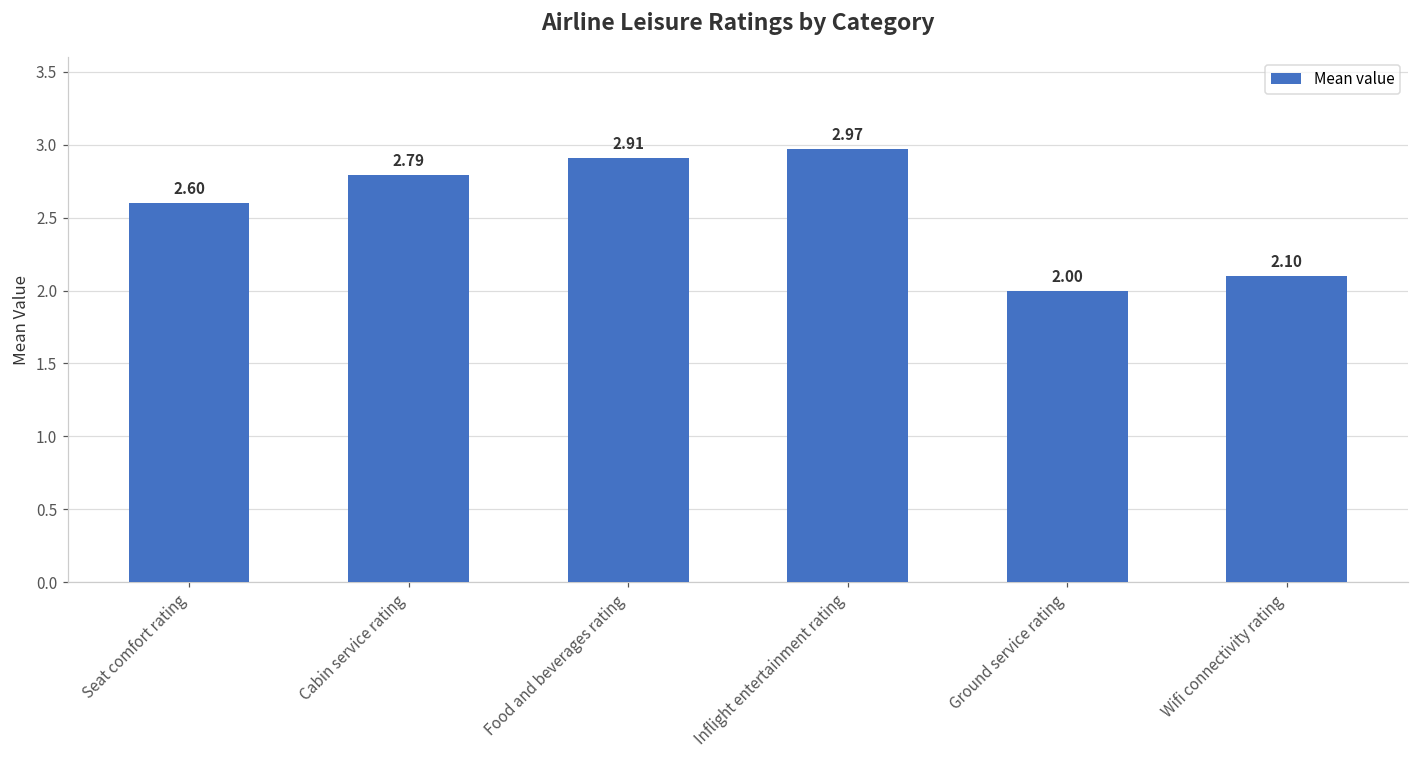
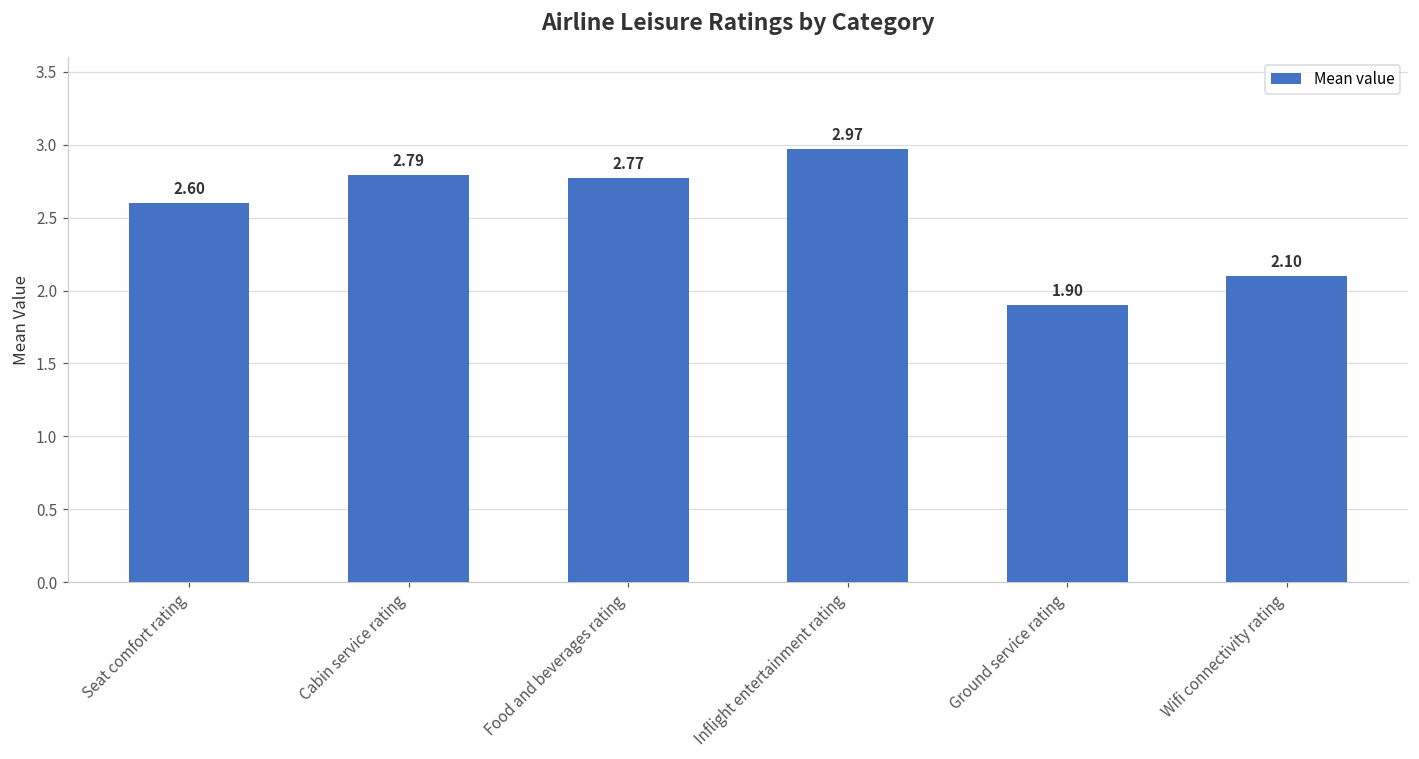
Food and beverages rating: 2.91 -> 2.77
Ground service rating: 2.00 -> 1.90
